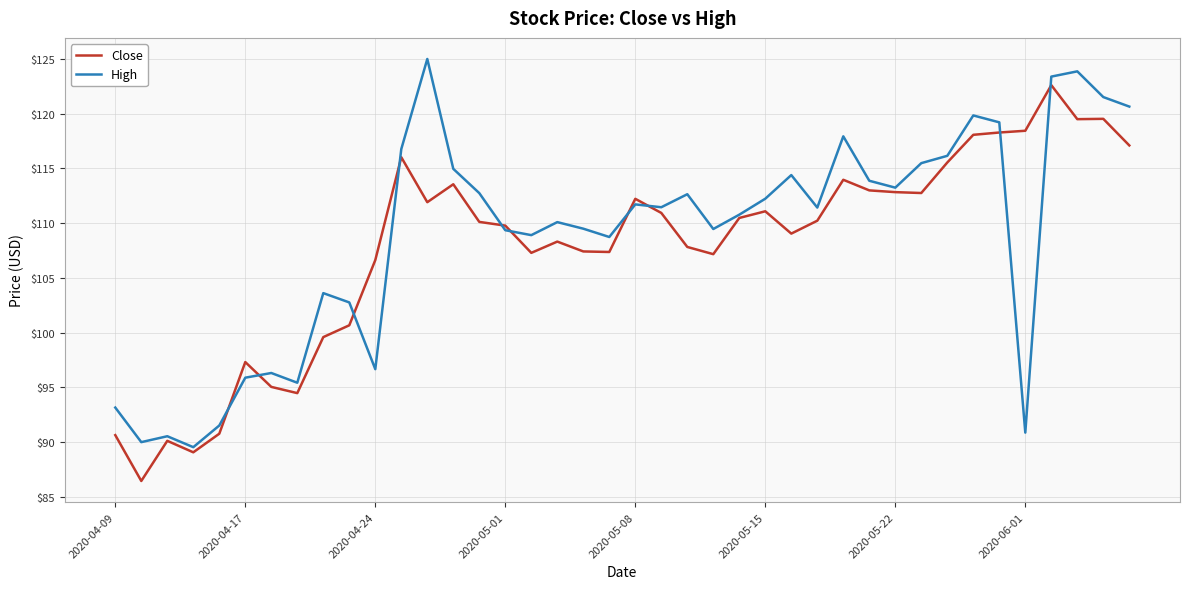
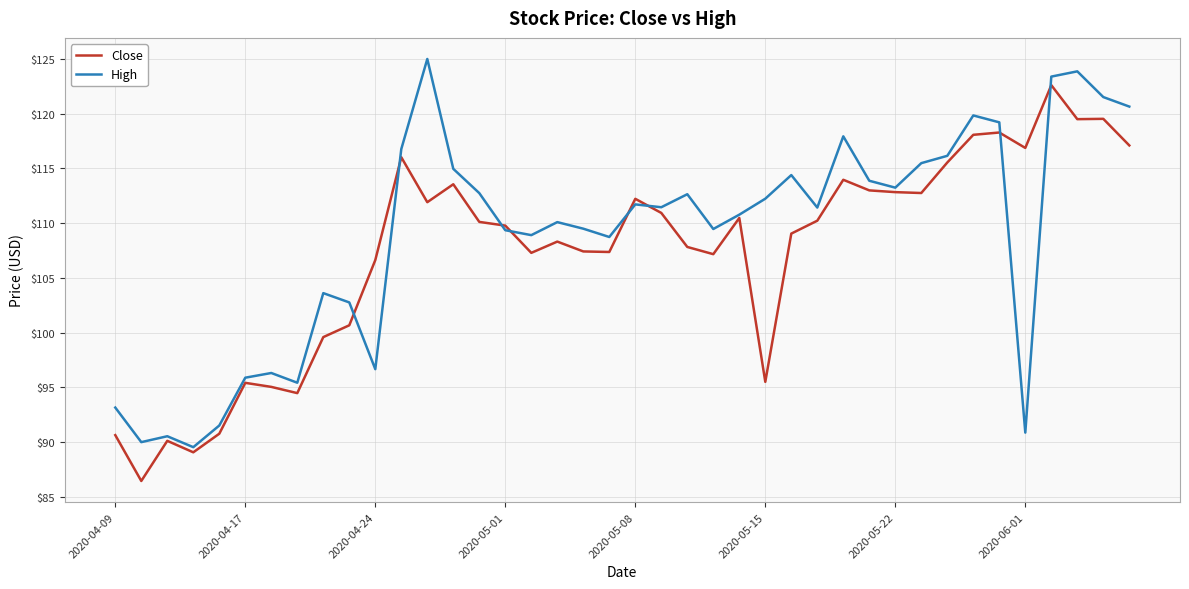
Close, 2020-04-17: $97.3 -> $95.4
Close, 2020-05-15: $111.1 -> $95.5
Close, 2020-06-01: $118.4 -> $116.9
